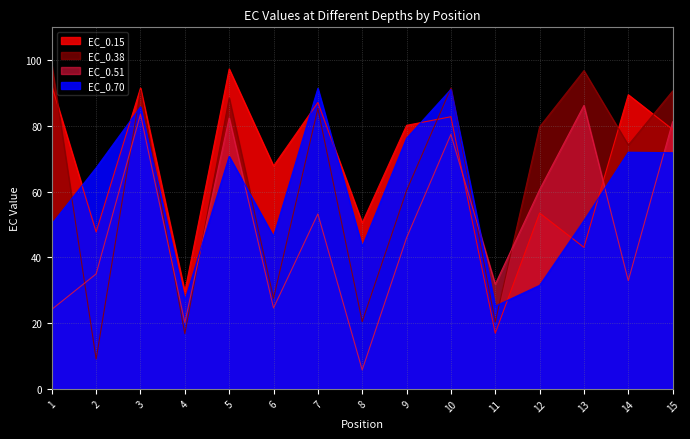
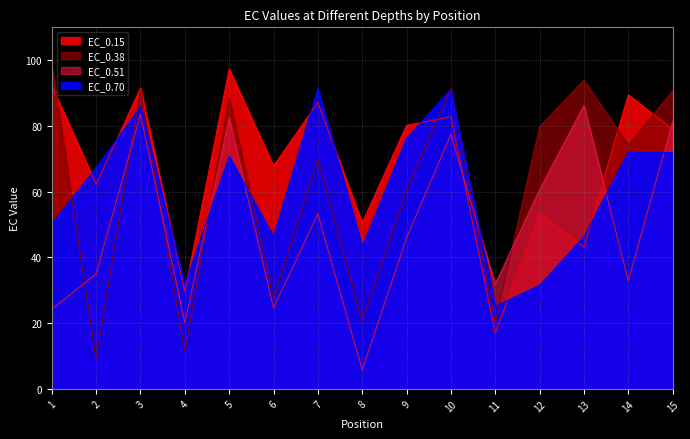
EC_0.15, 2: 48 -> 62
EC_0.38, 4: 17 -> 11
EC_0.70, 4: 27 -> 32
EC_0.38, 7: 85 -> 70
EC_0.38, 13: 97 -> 94
EC_0.70, 13: 51 -> 46
